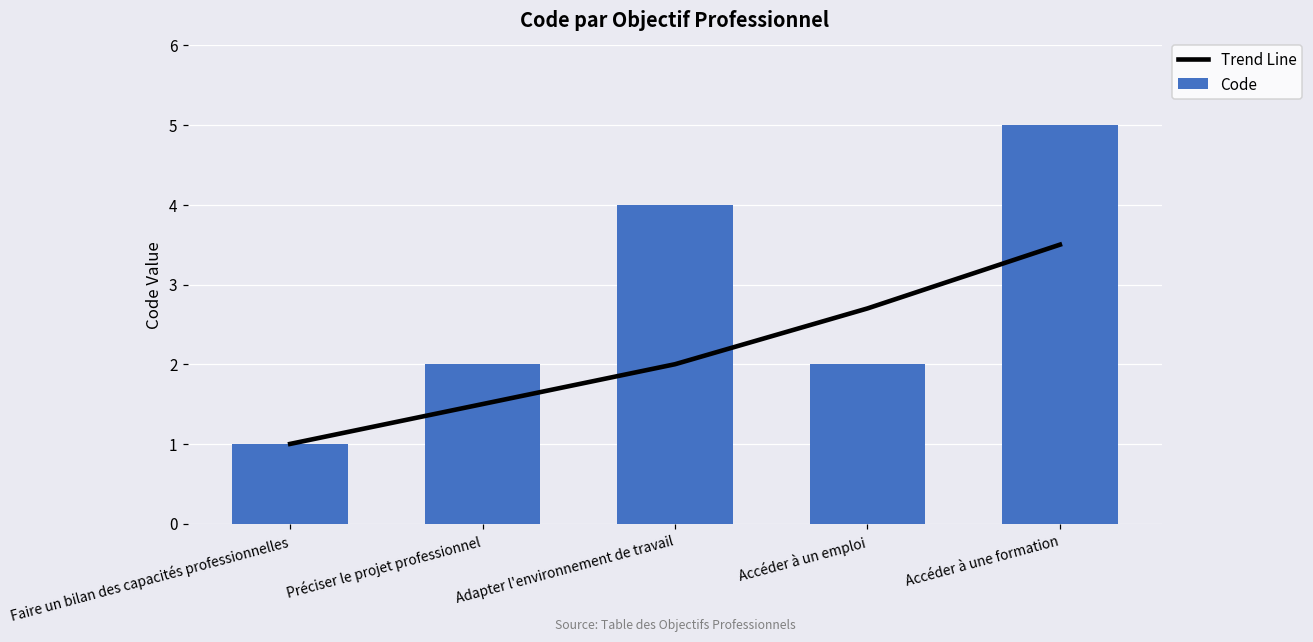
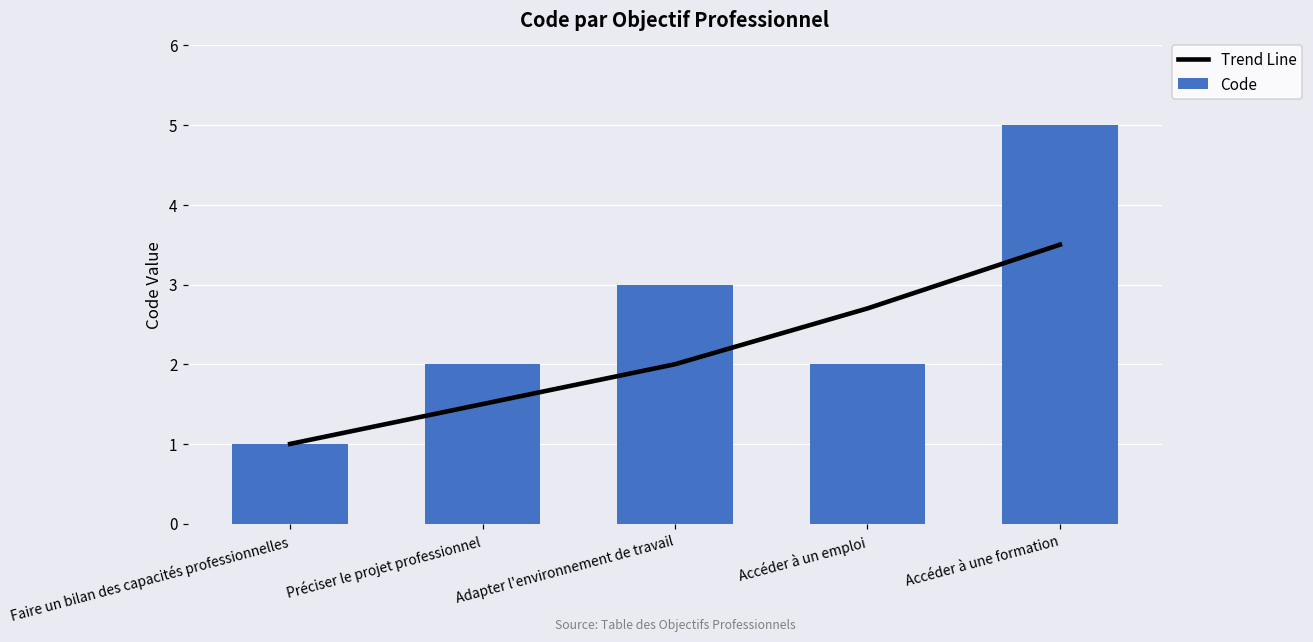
Code, Adapter l'environnement de travail: 4 -> 3
